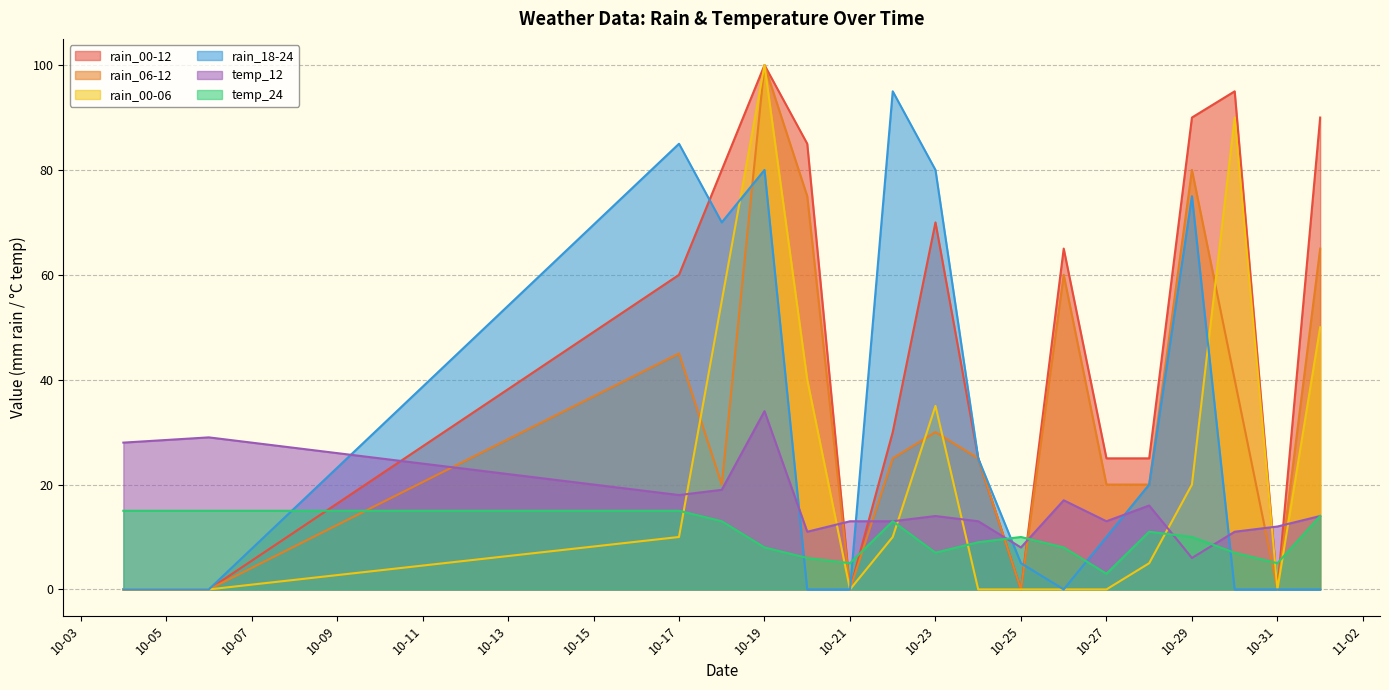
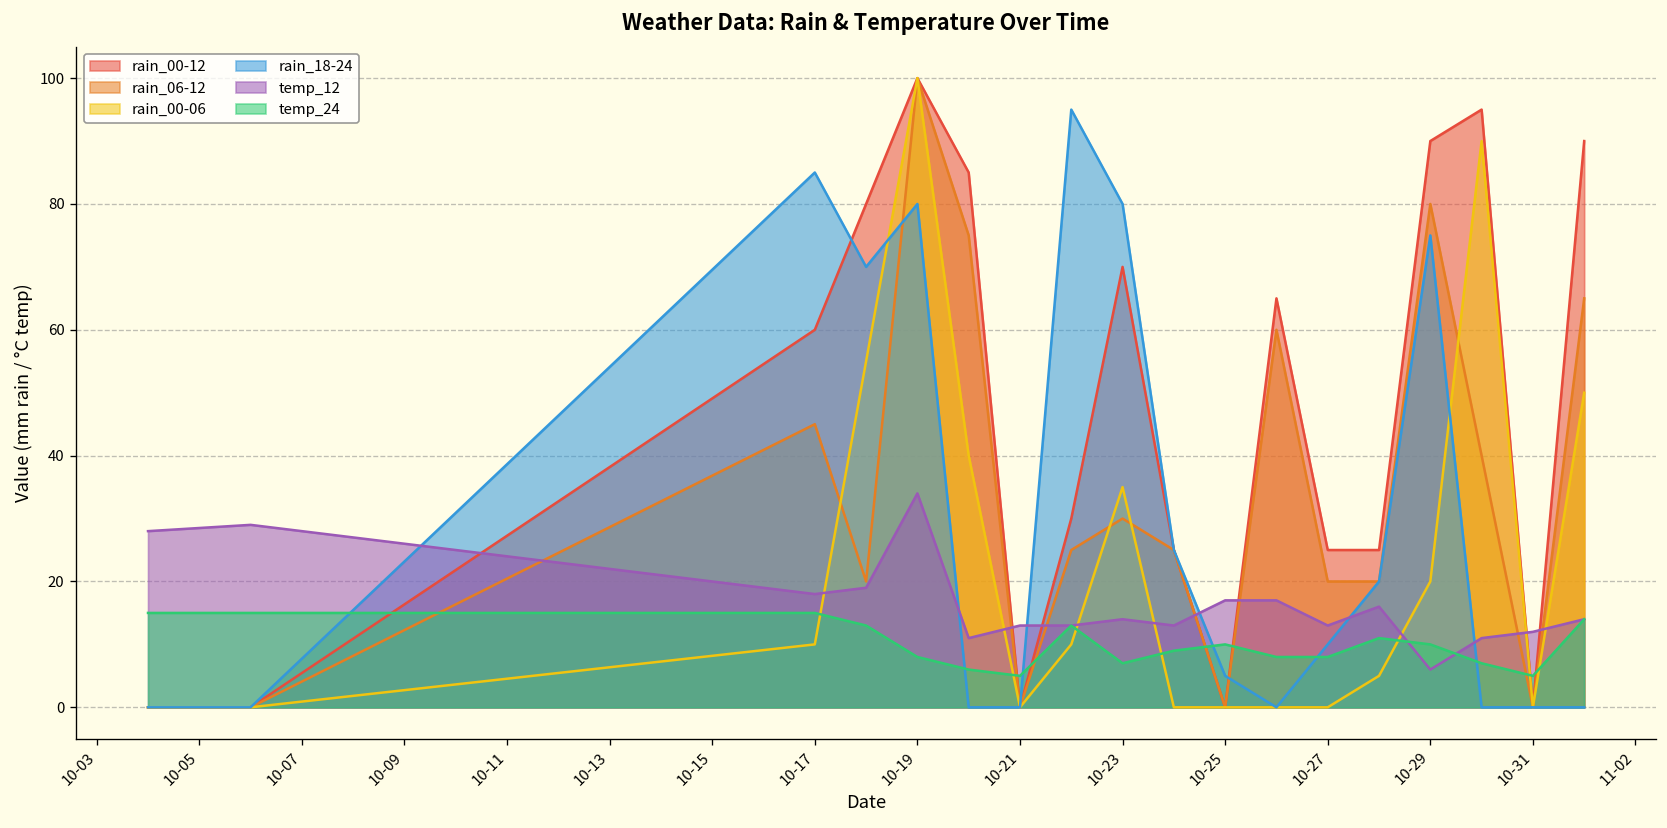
temp_12, 10-25: 8 -> 17
temp_24, 10-27: 3 -> 8
